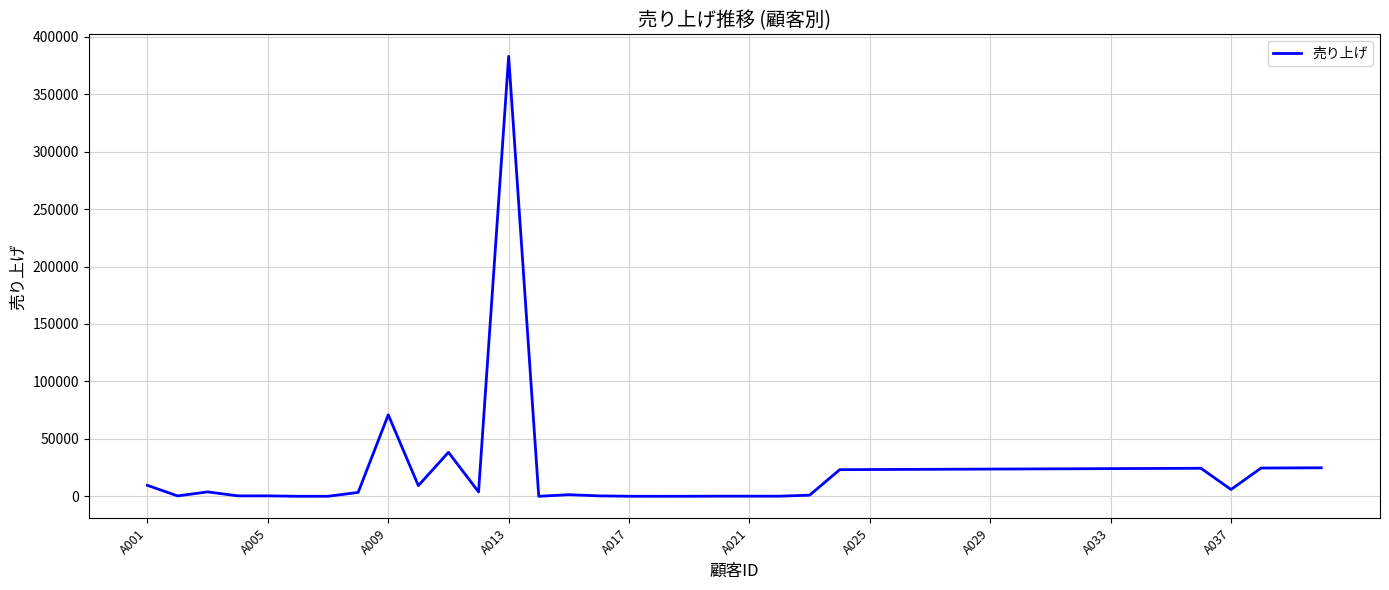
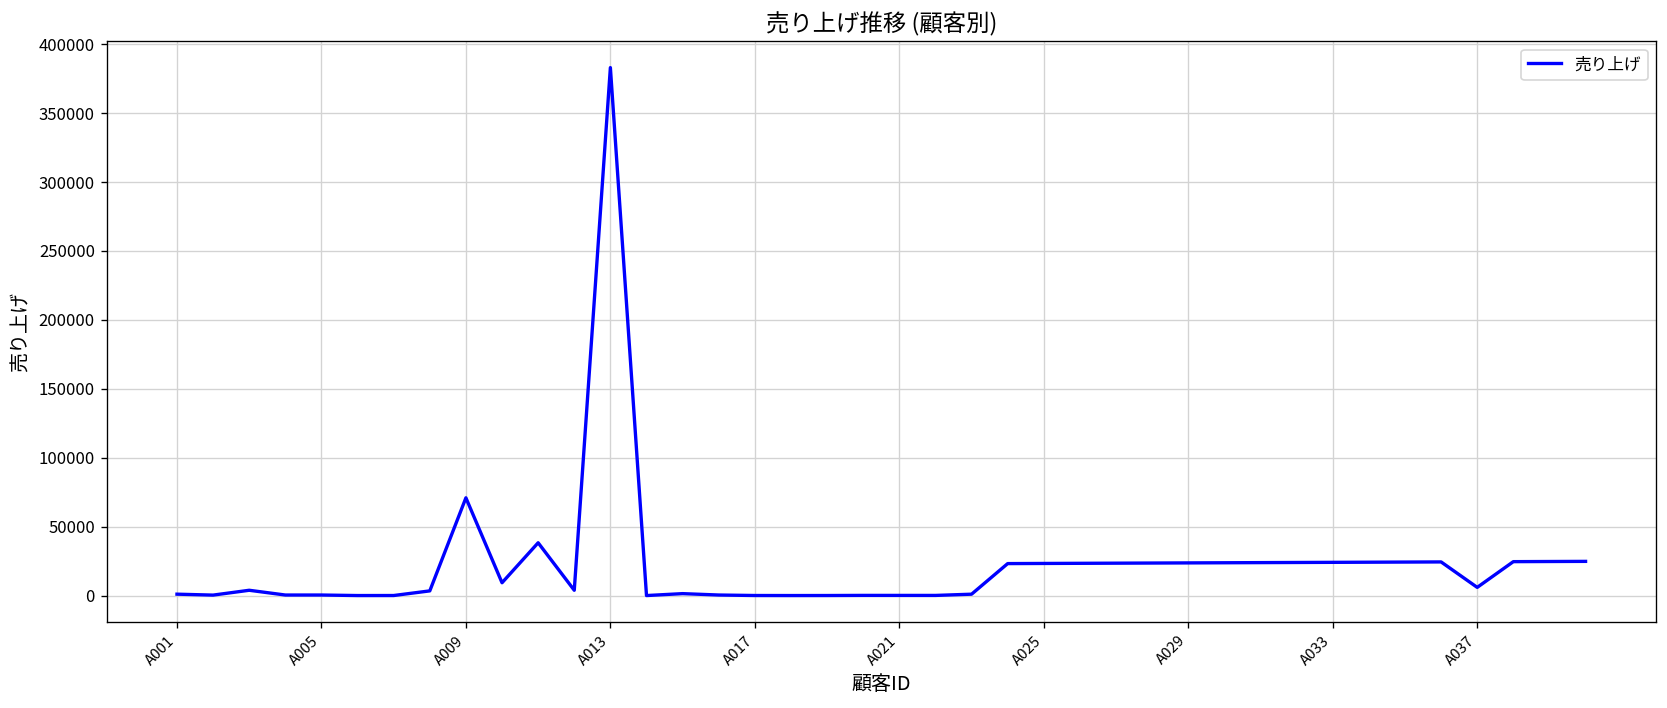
A001: 10000 -> 1000
